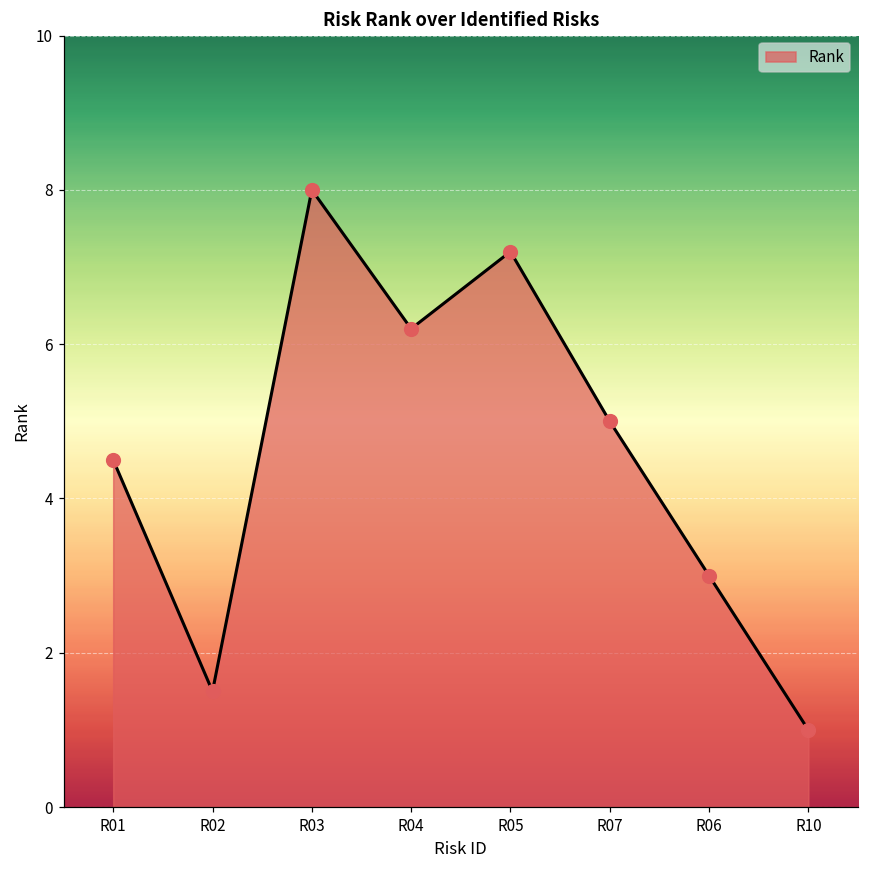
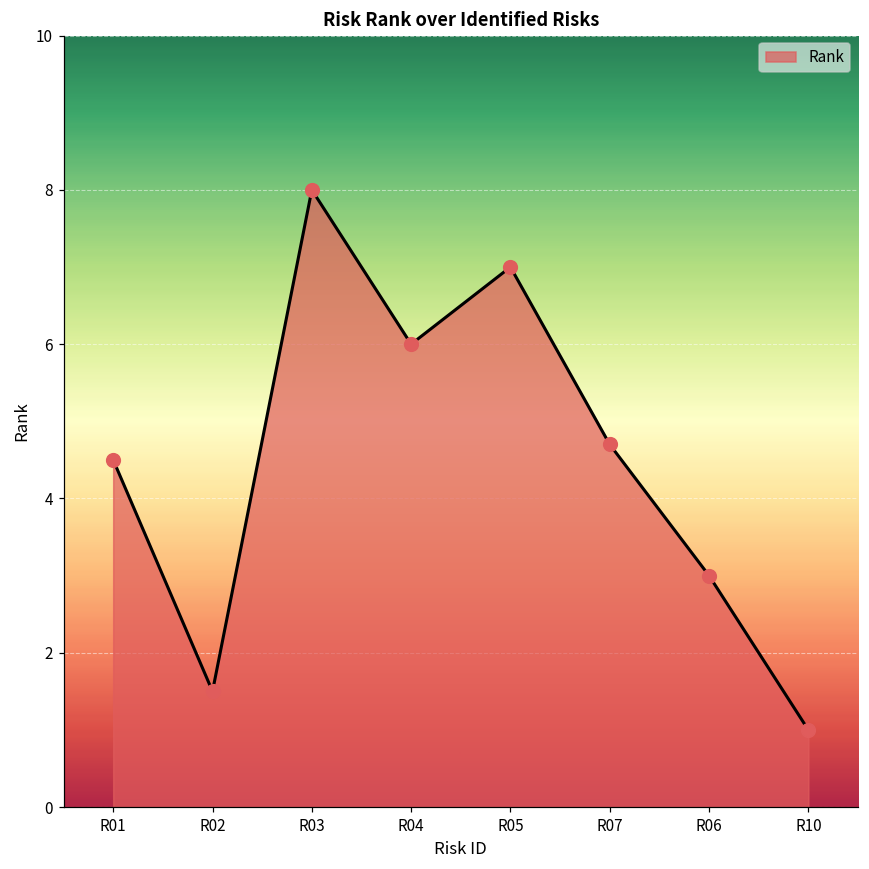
R04: 6.2 -> 6.0
R05: 7.2 -> 7.0
R07: 5.0 -> 4.7
